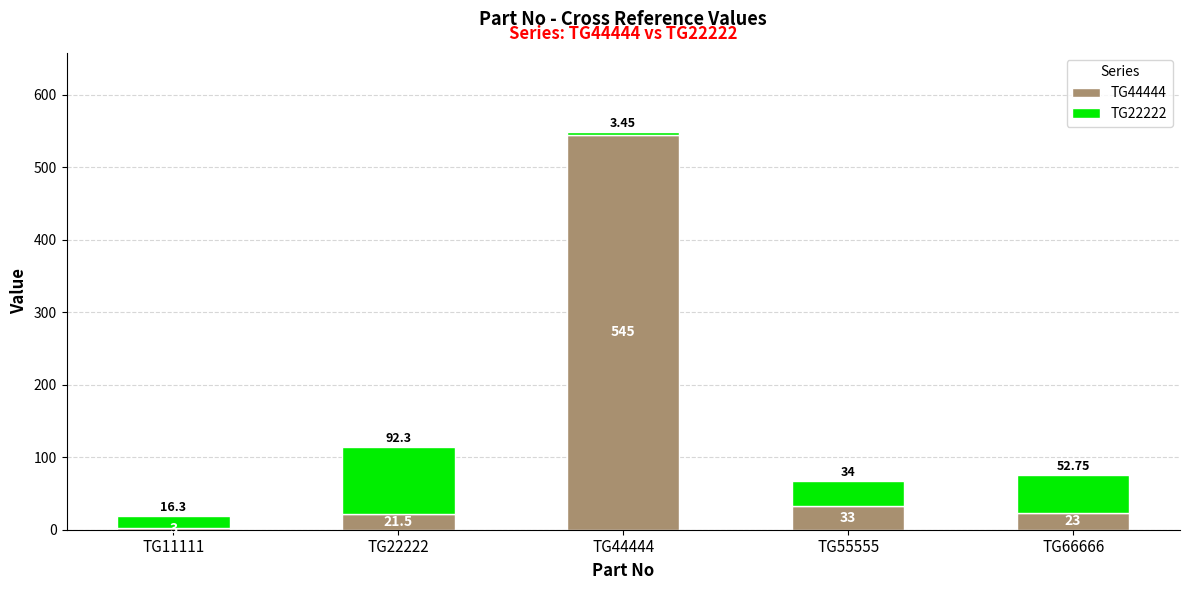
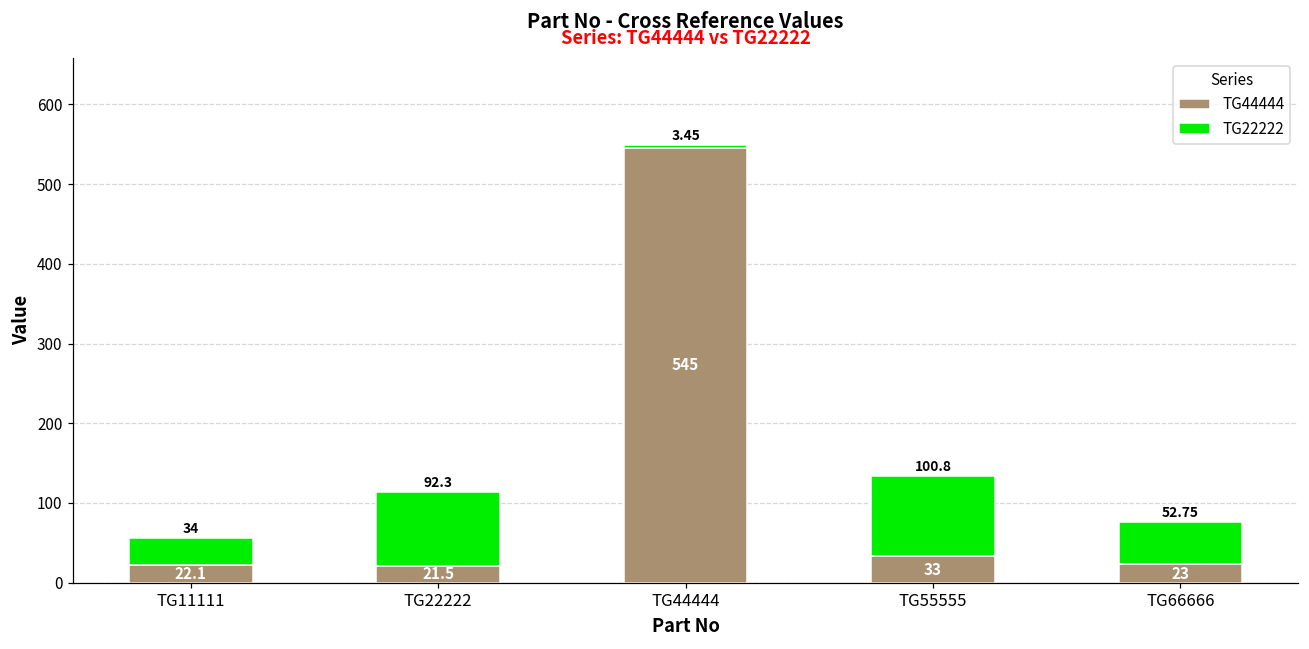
TG44444, TG11111: 3 -> 22.1
TG22222, TG11111: 16.3 -> 34
TG22222, TG55555: 34 -> 100.8
